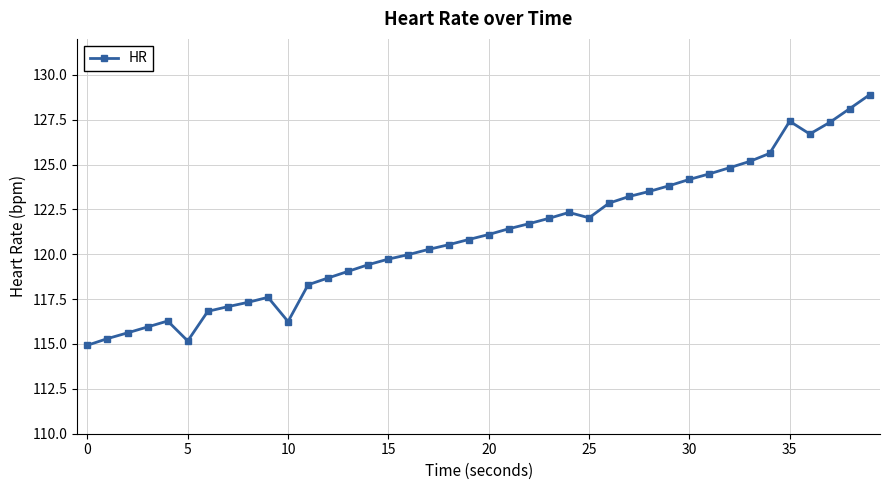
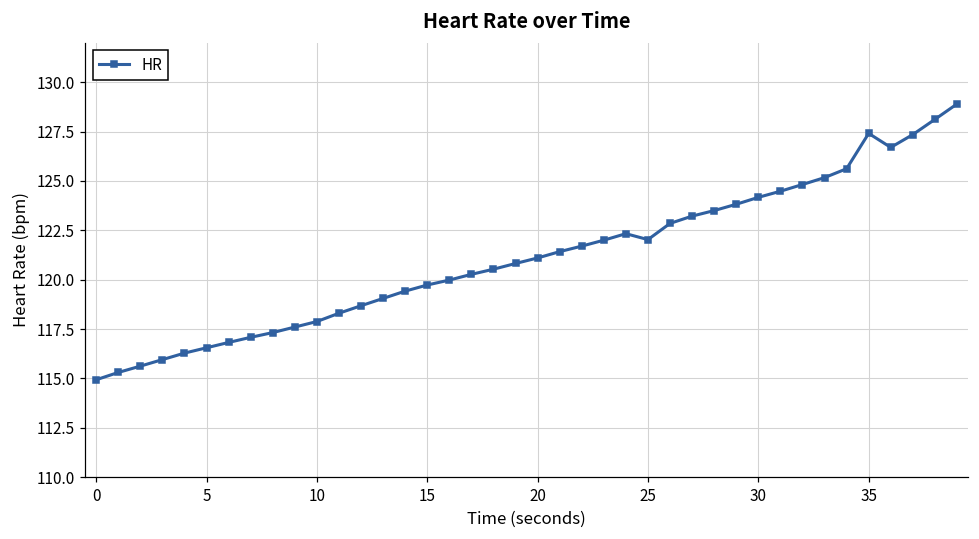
5: 115.2 -> 116.6
10: 116.3 -> 117.9
